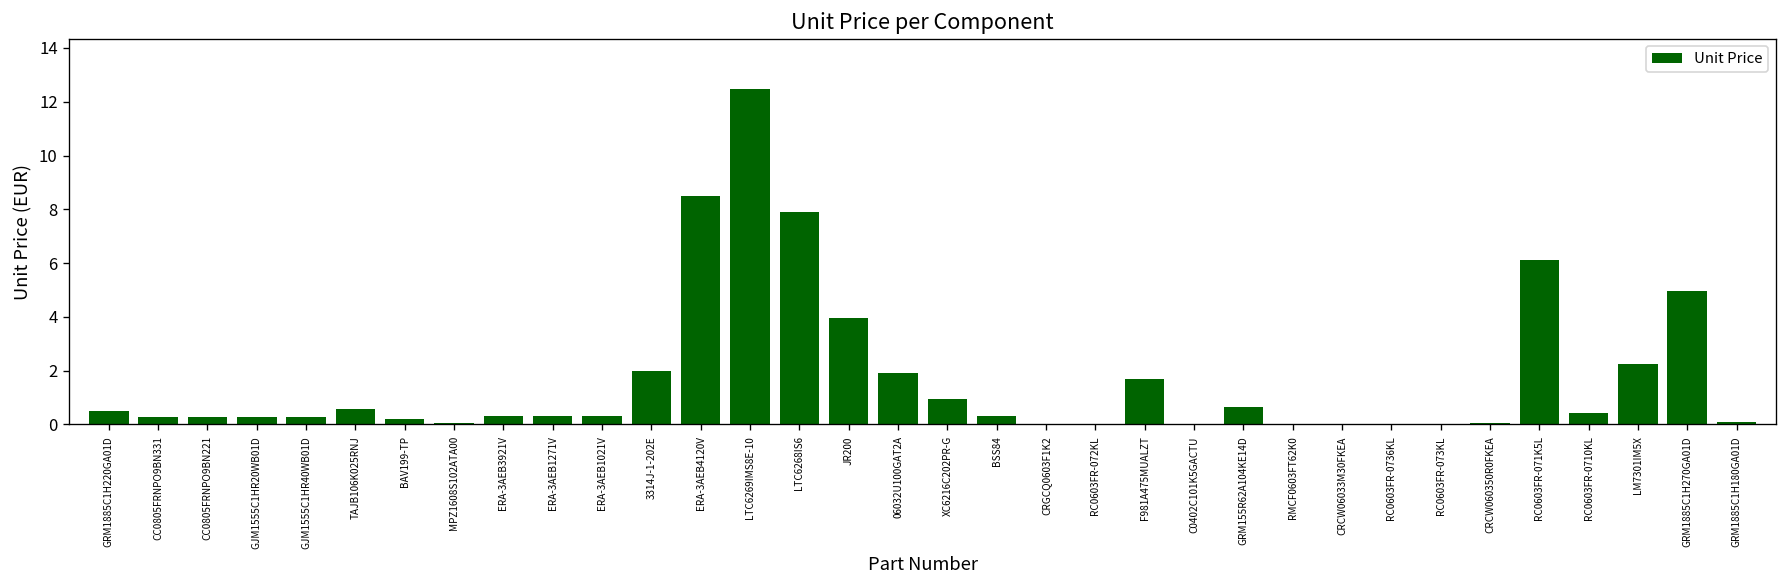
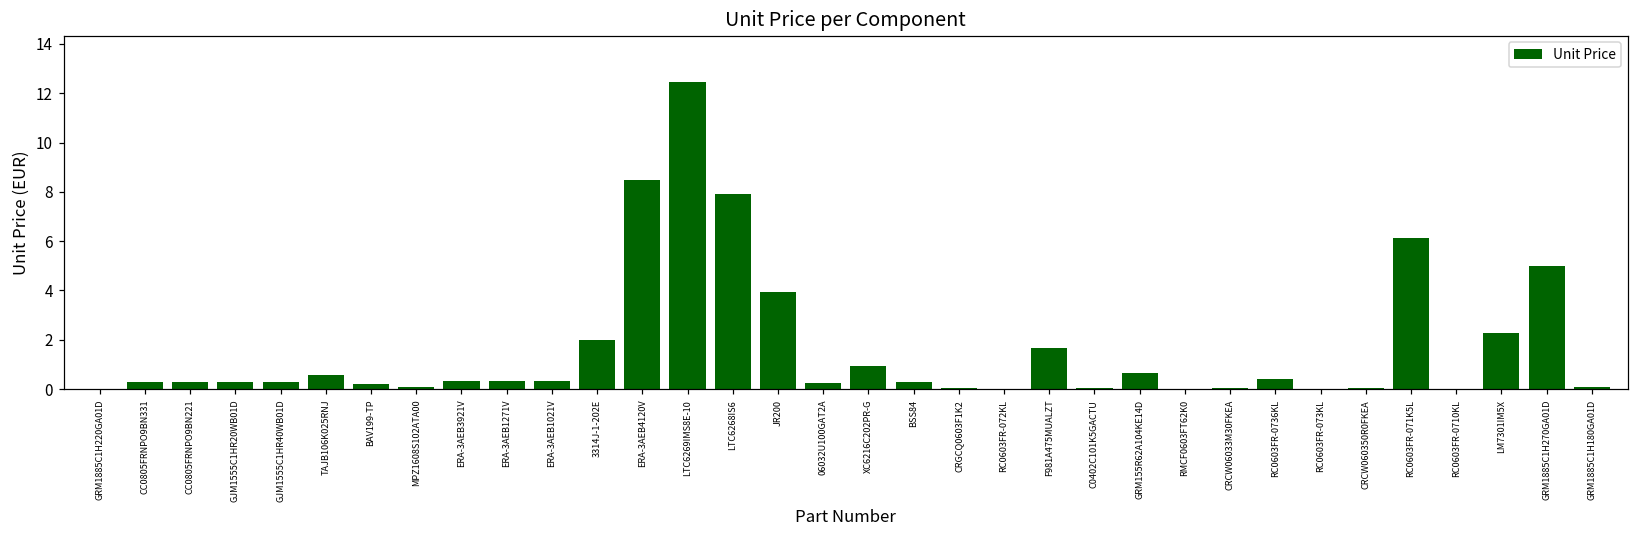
GRM1885C1H220GA01D: 0.5 -> 0.0
06032U100GAT2A: 1.9 -> 0.2
RC0603FR-0736KL: 0.0 -> 0.4
RC0603FR-0710KL: 0.4 -> 0.0
